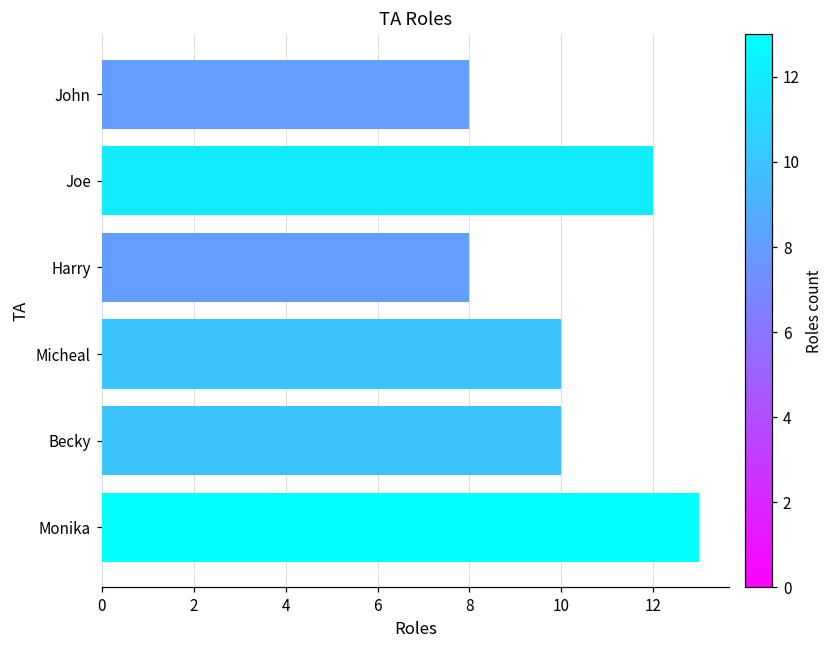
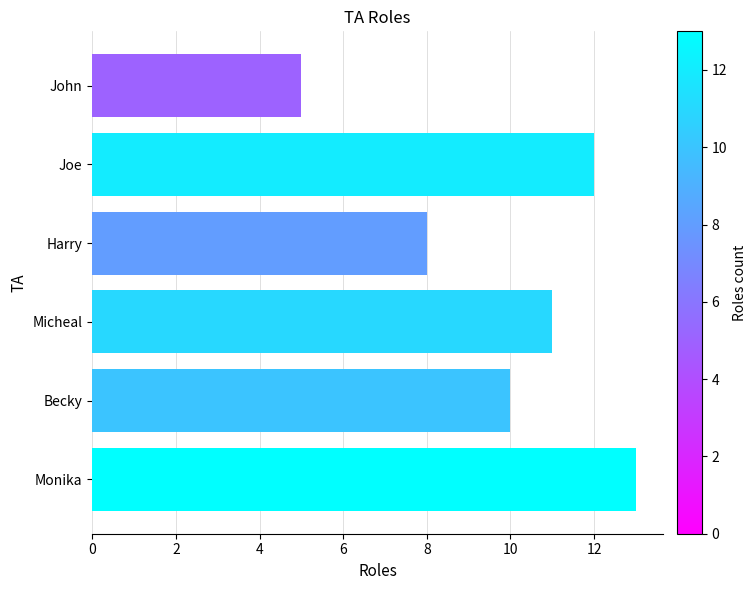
John: 8 -> 5
Micheal: 10 -> 11
